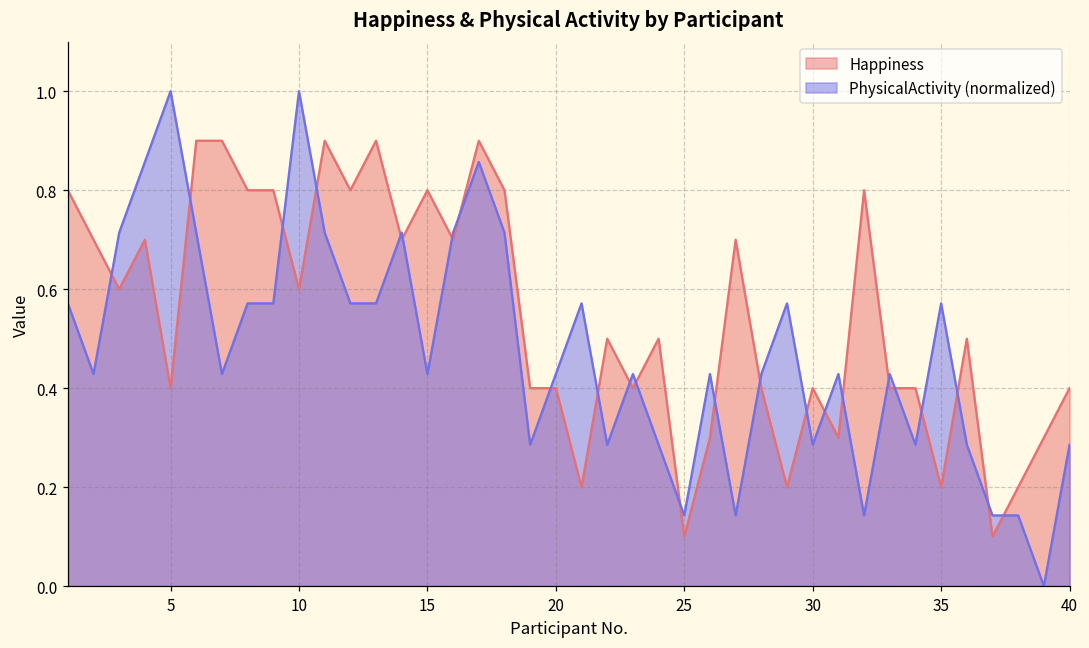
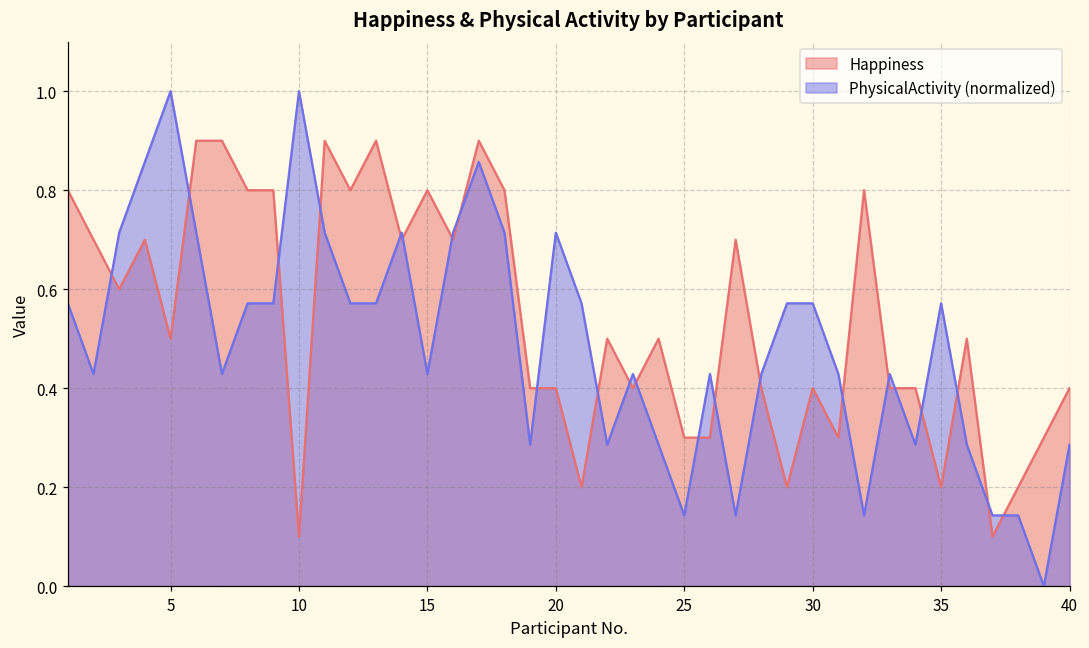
Happiness, 5: 0.4 -> 0.5
Happiness, 10: 0.6 -> 0.1
PhysicalActivity (normalized), 20: 0.43 -> 0.71
Happiness, 25: 0.1 -> 0.3
PhysicalActivity (normalized), 30: 0.29 -> 0.57
